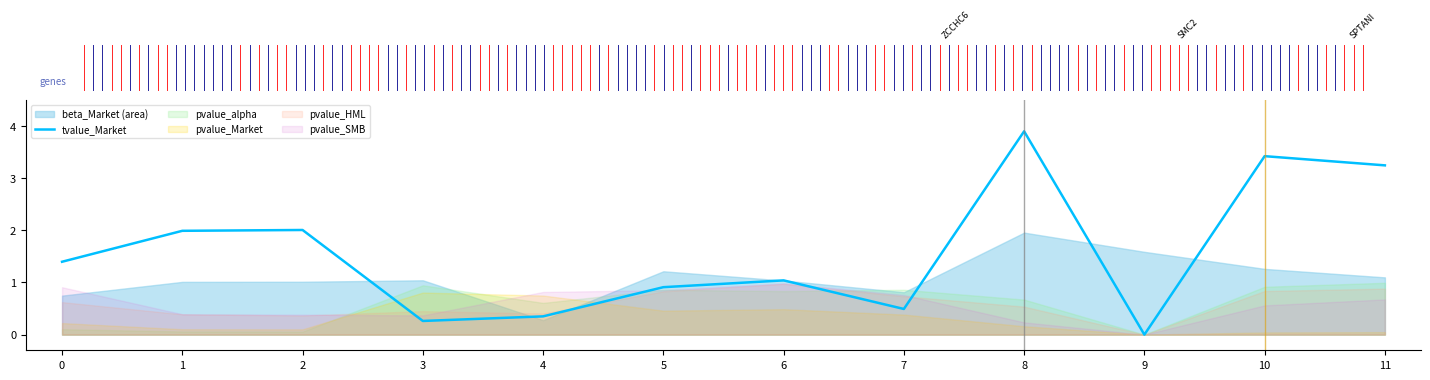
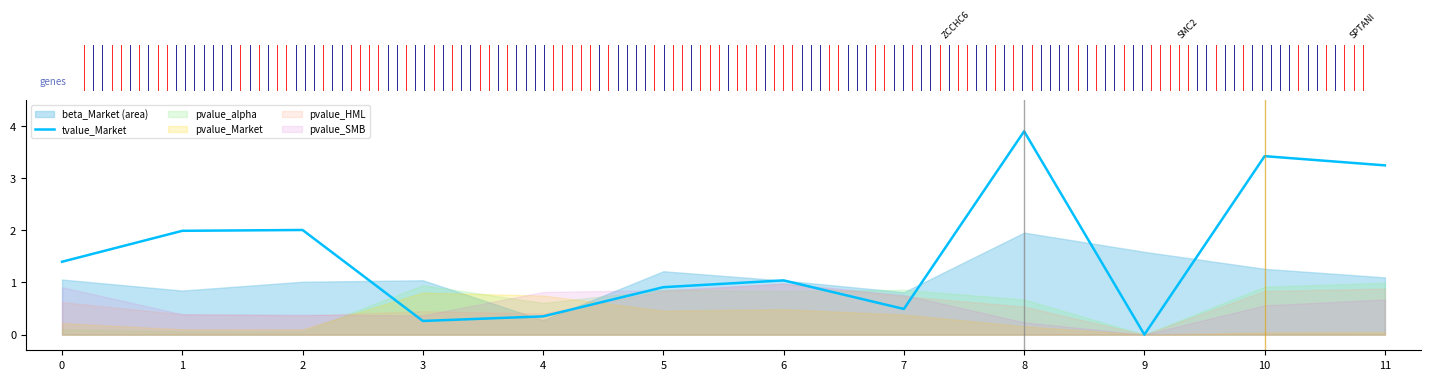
beta_Market (area), 0: 0.7 -> 1.1
beta_Market (area), 1: 1.0 -> 0.8
